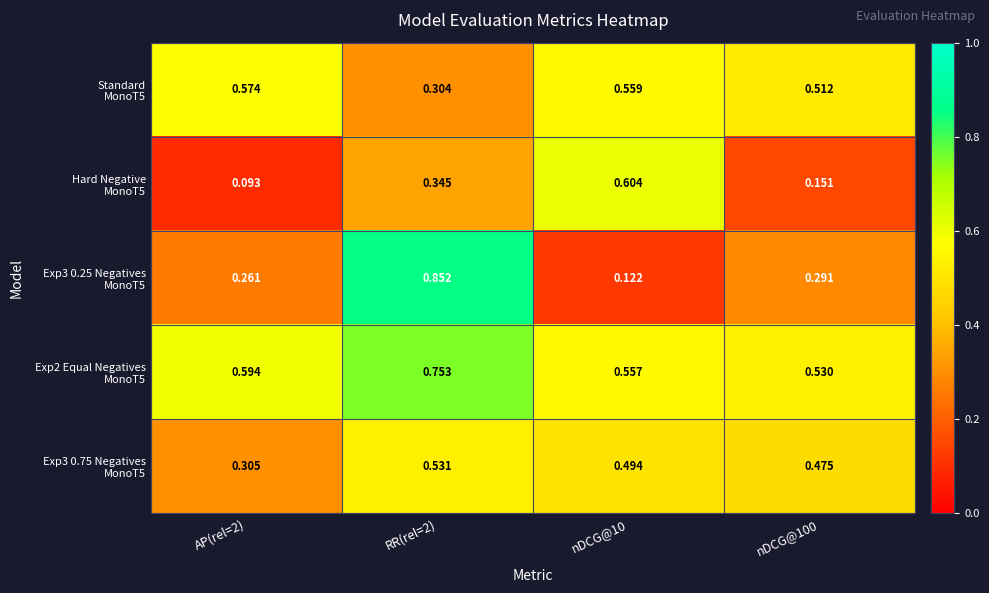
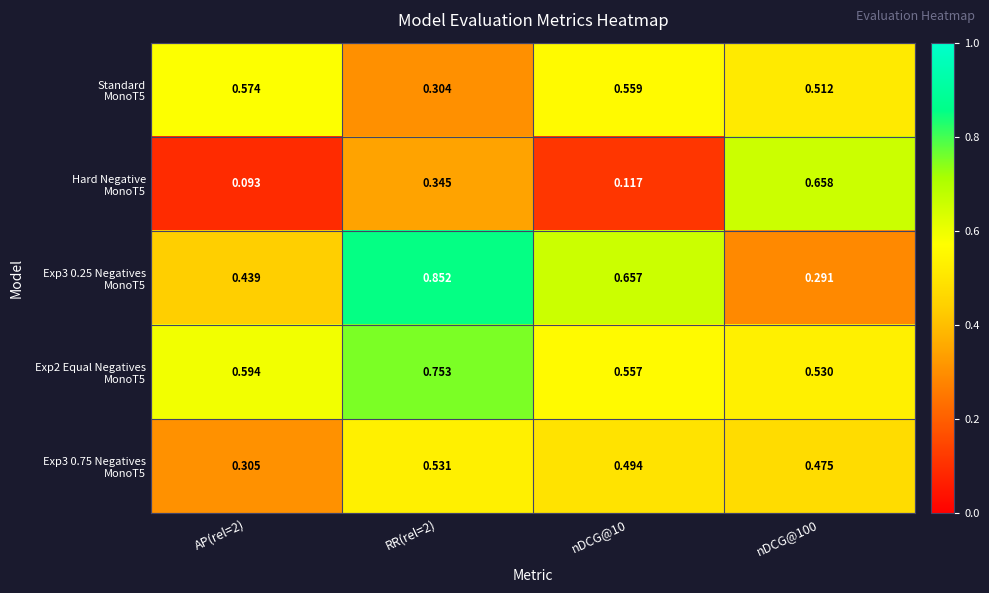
Hard Negative MonoT5, nDCG@10: 0.604 -> 0.117
Hard Negative MonoT5, nDCG@100: 0.151 -> 0.658
Exp3 0.25 Negatives MonoT5, AP(rel=2): 0.261 -> 0.439
Exp3 0.25 Negatives MonoT5, nDCG@10: 0.122 -> 0.657
